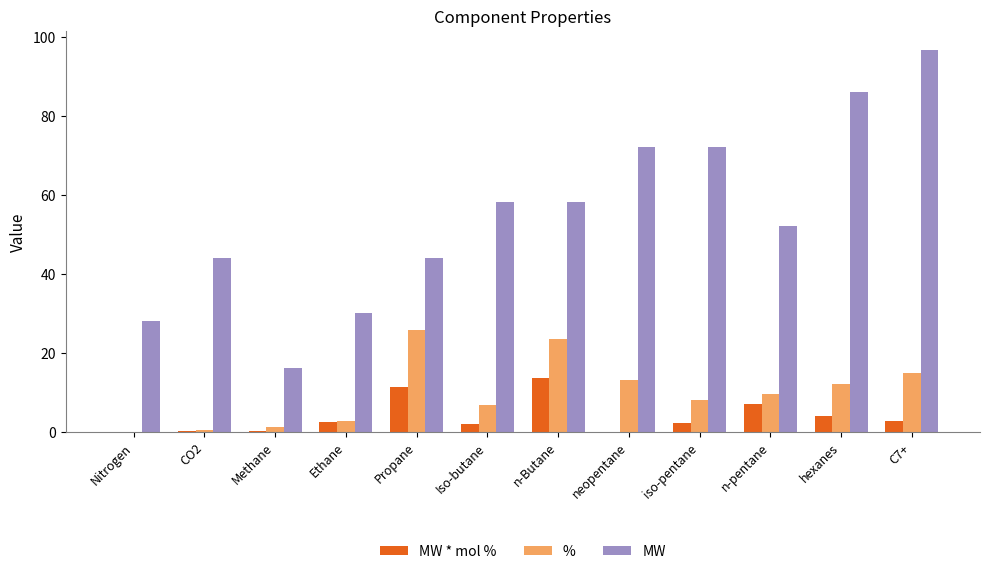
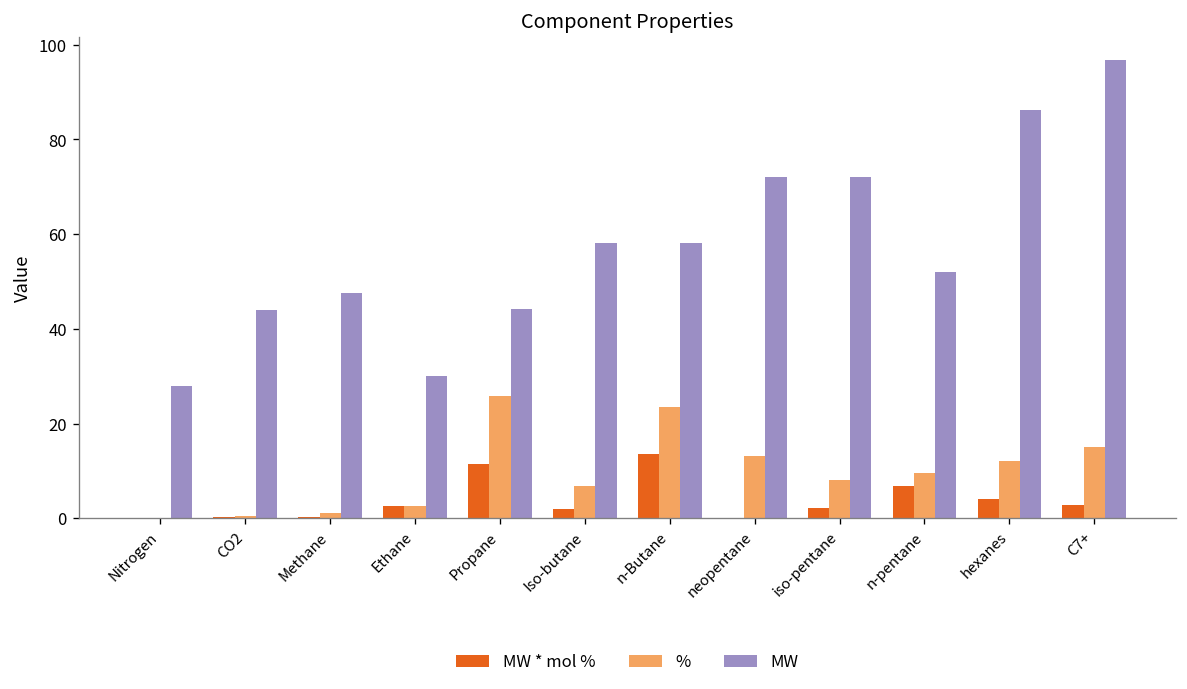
MW, Methane: 16 -> 48
